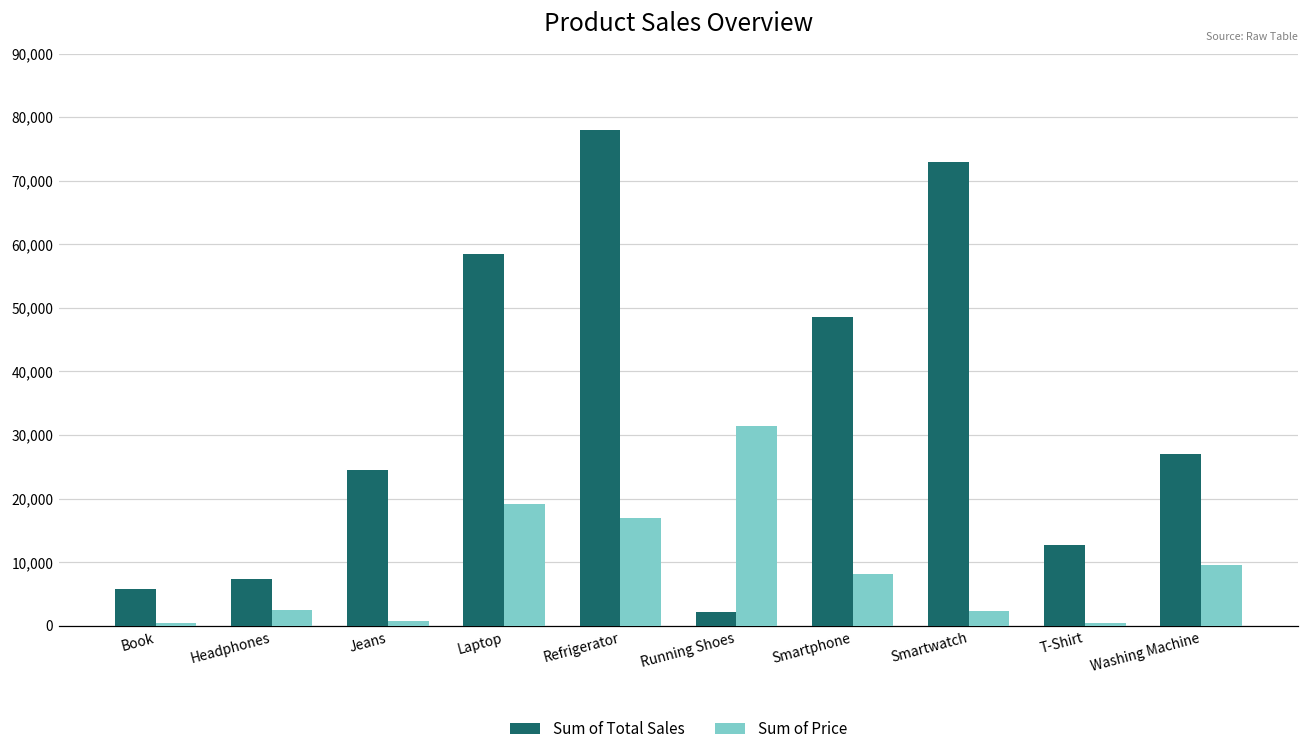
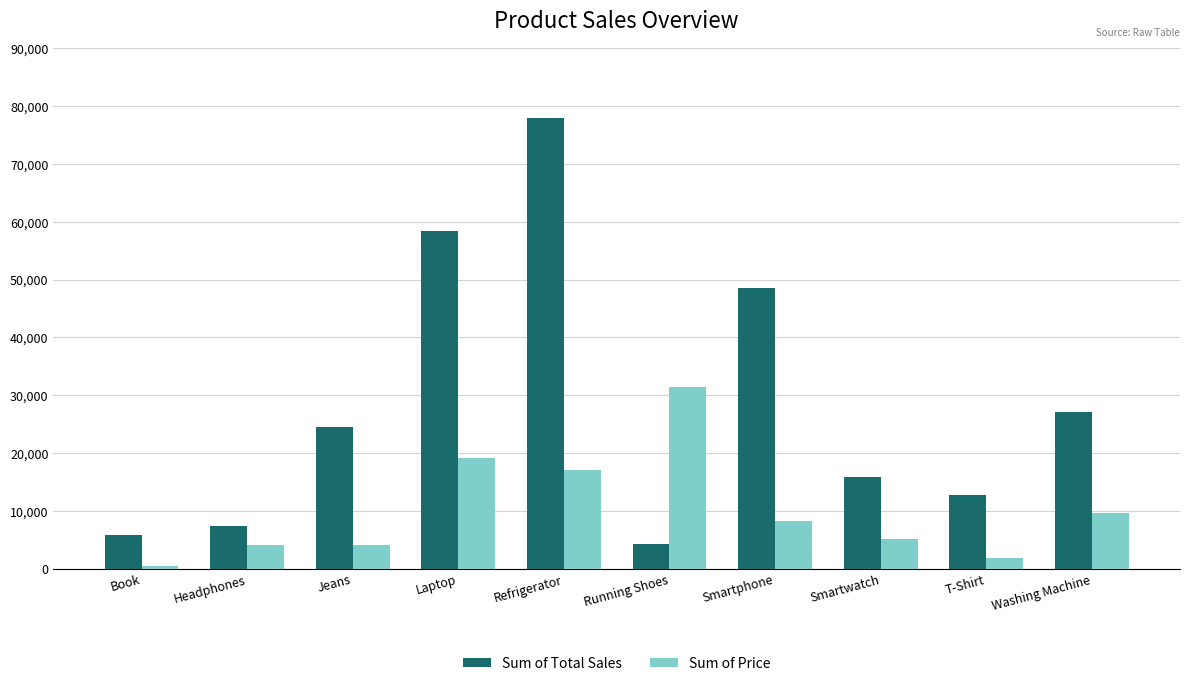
Sum of Price, Headphones: 3,000 -> 4,000
Sum of Price, Jeans: 1,000 -> 4,000
Sum of Total Sales, Running Shoes: 2,000 -> 4,000
Sum of Total Sales, Smartwatch: 73,000 -> 16,000
Sum of Price, Smartwatch: 2,000 -> 5,000
Sum of Price, T-Shirt: 0 -> 2,000
